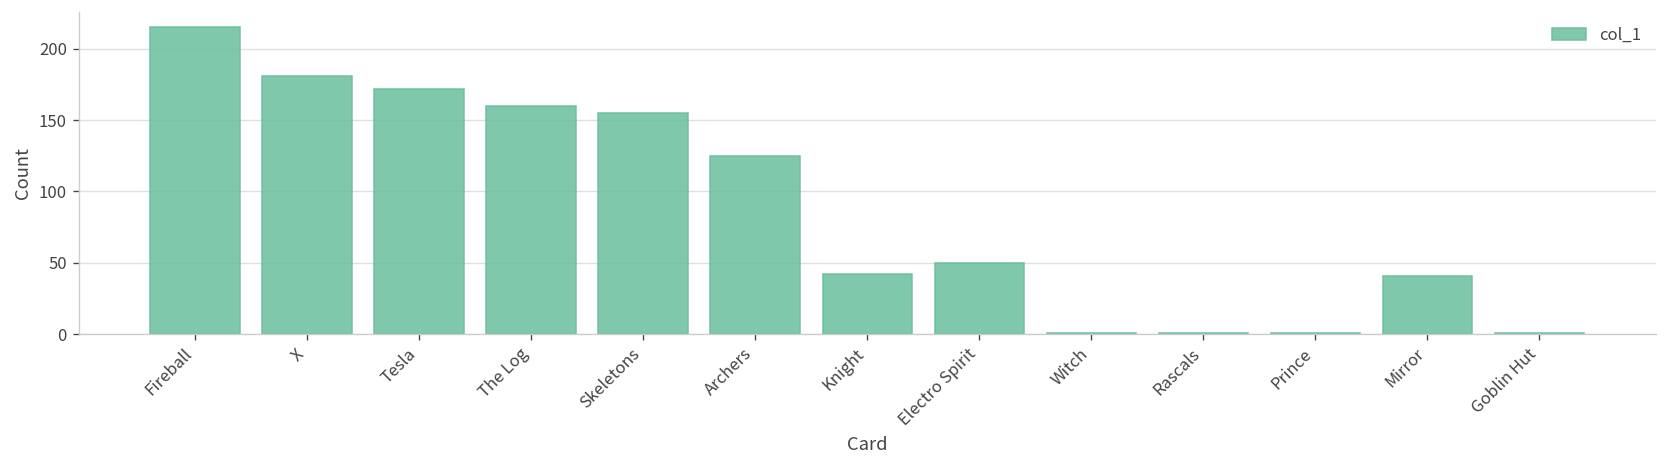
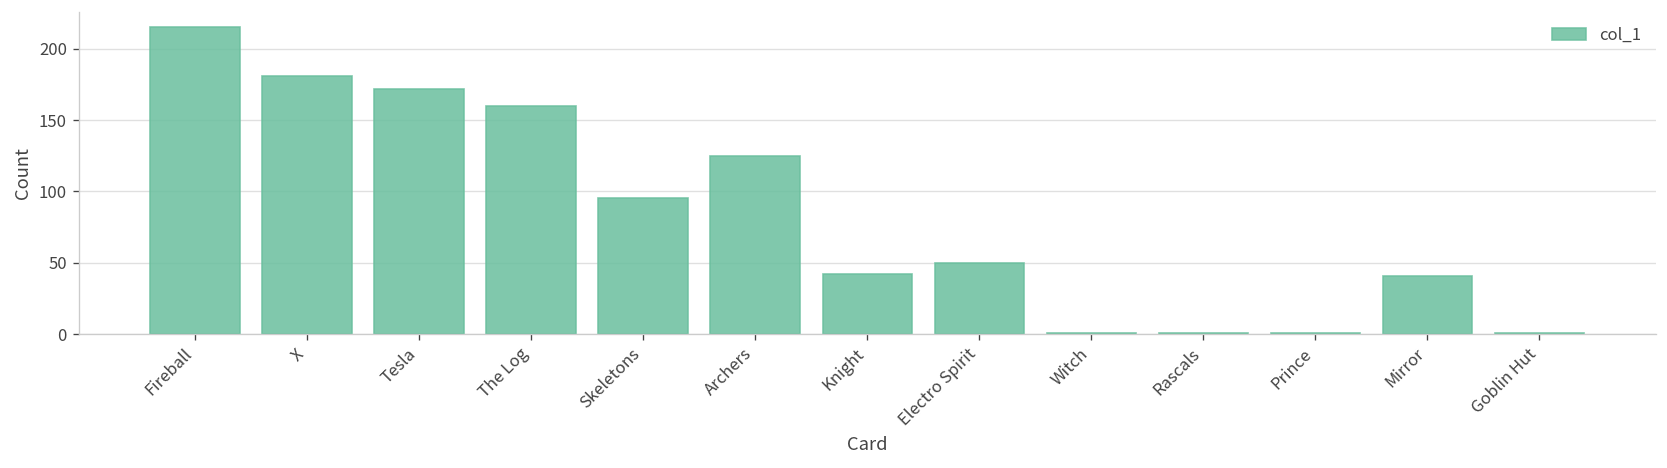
Skeletons: 155 -> 95
